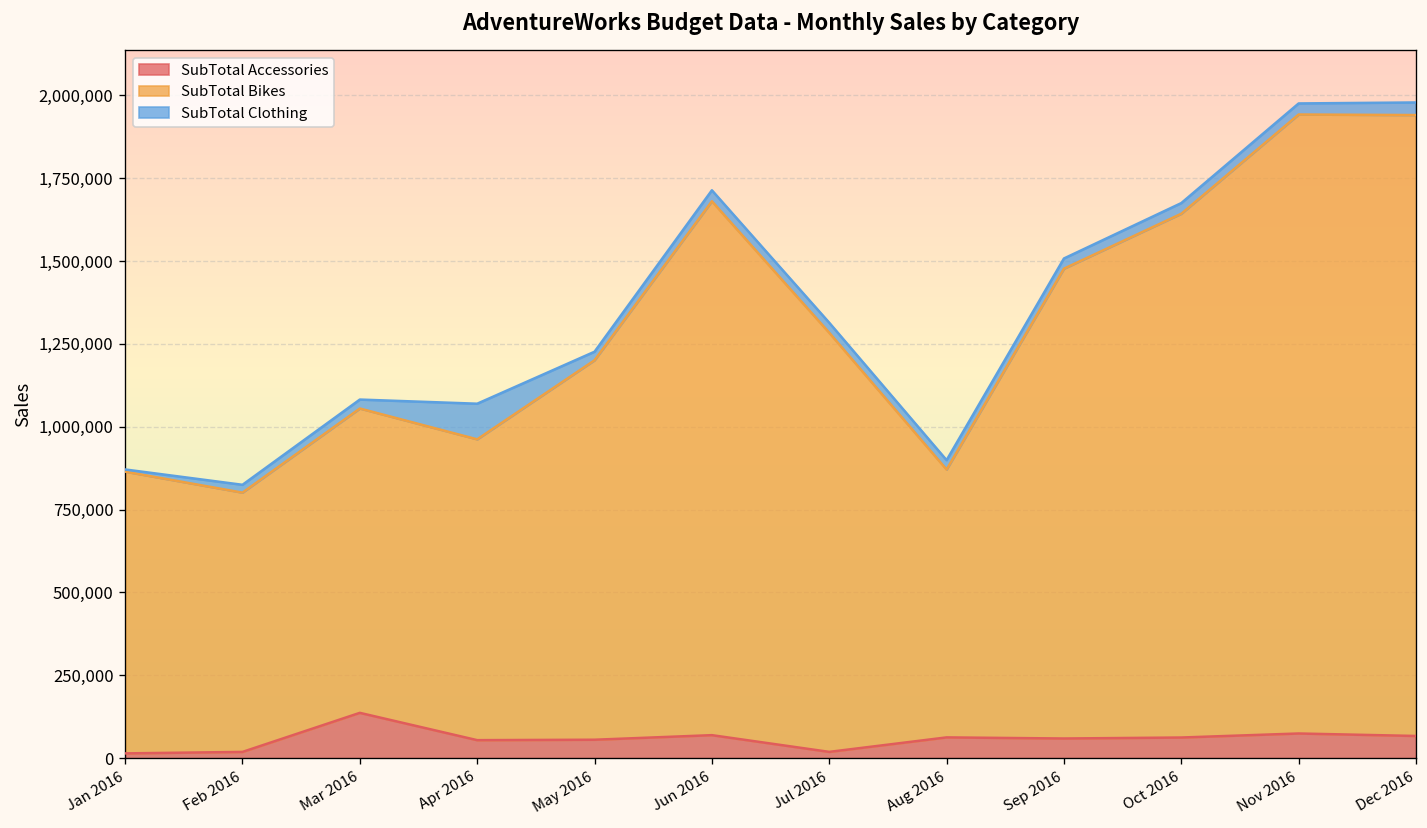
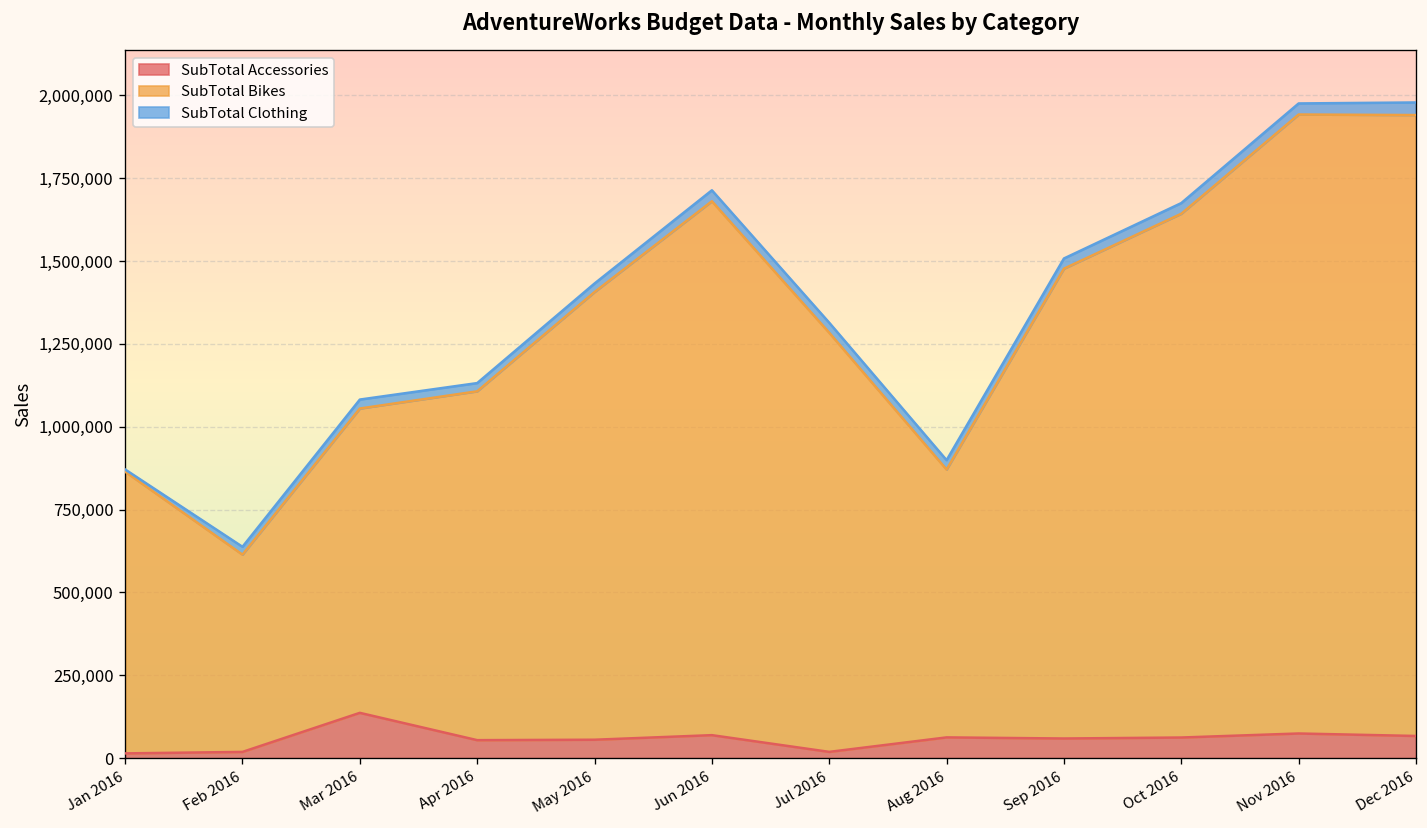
SubTotal Bikes, Feb 2016: 780,000 -> 600,000
SubTotal Bikes, Apr 2016: 910,000 -> 1,050,000
SubTotal Clothing, Apr 2016: 110,000 -> 20,000
SubTotal Bikes, May 2016: 1,140,000 -> 1,350,000
